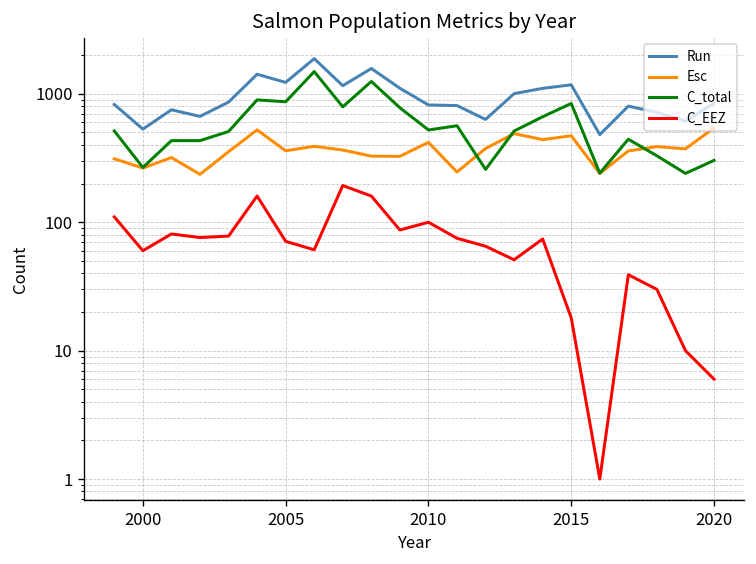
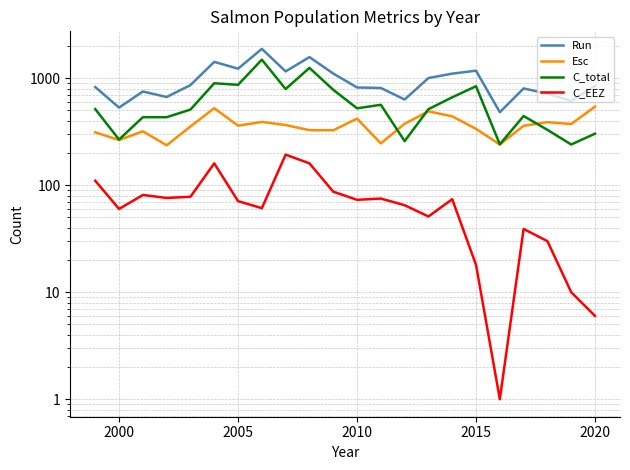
C_EEZ, 2010: 100 -> 70
Esc, 2015: 500 -> 340
